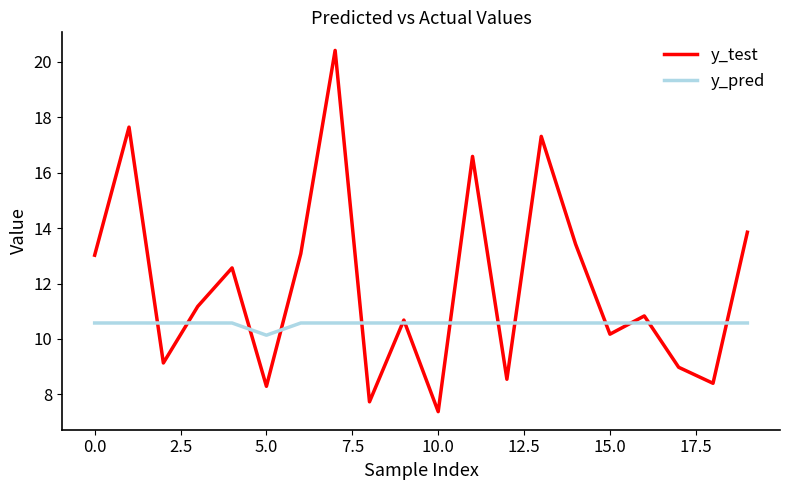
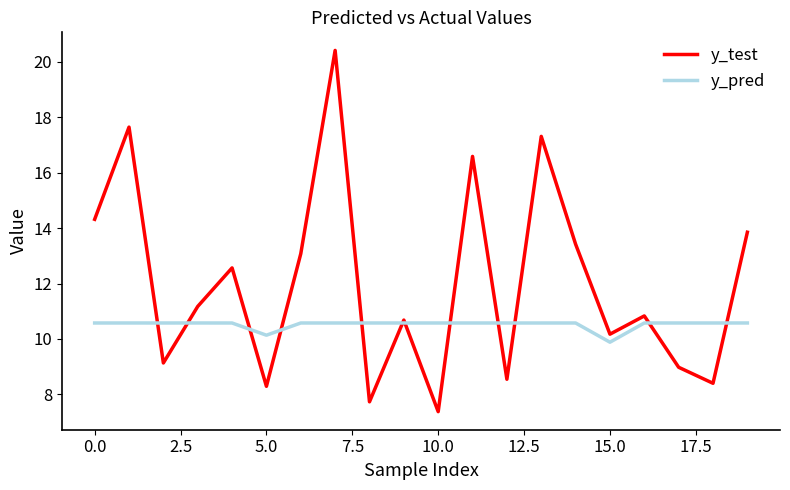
y_test, 0.0: 13.0 -> 14.3
y_pred, 15.0: 10.6 -> 9.9
